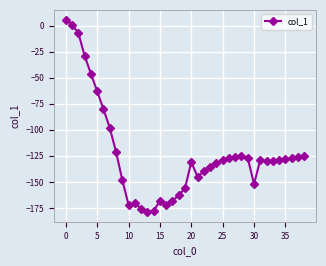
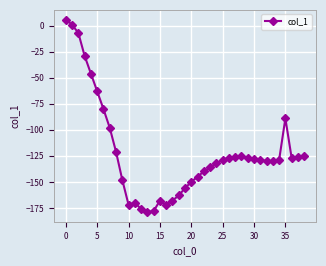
20: -131 -> -150
30: -152 -> -128
35: -128 -> -89
